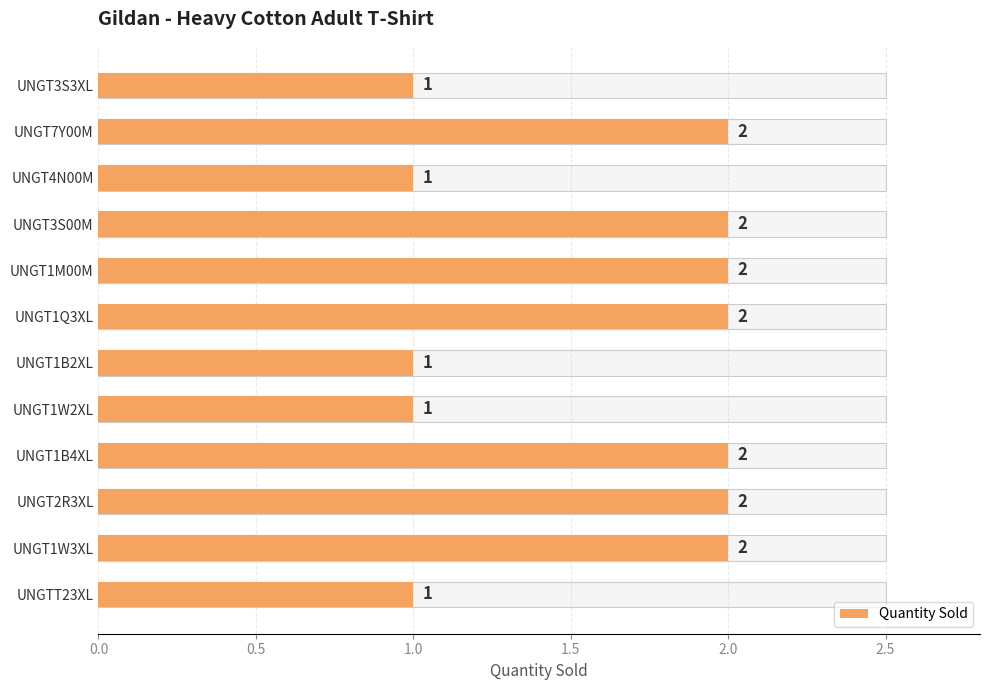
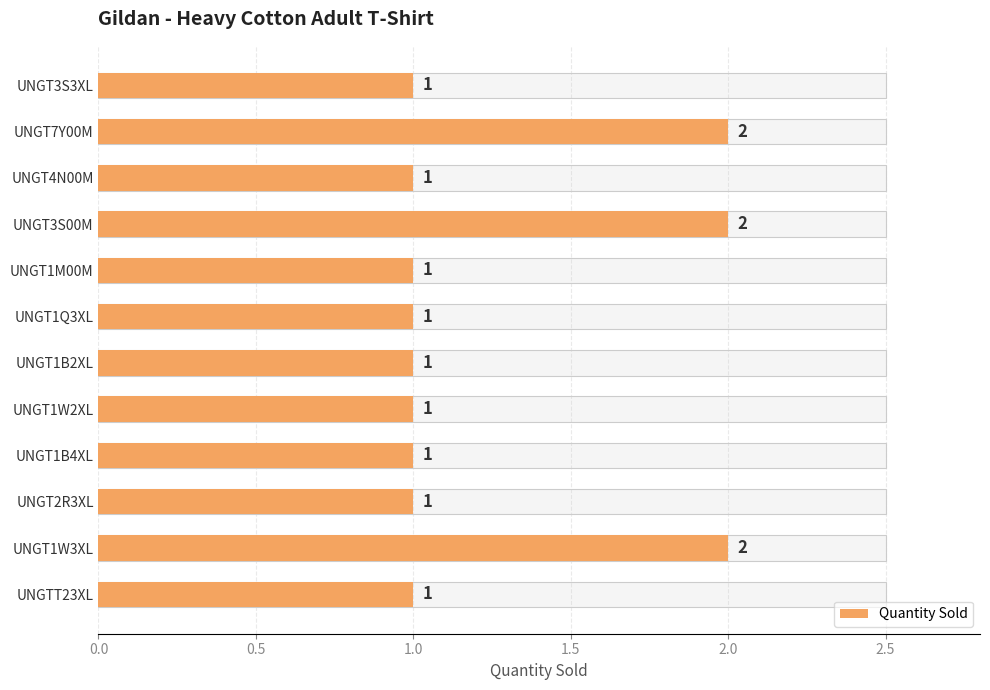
Quantity Sold, UNGT1M00M: 2 -> 1
Quantity Sold, UNGT1Q3XL: 2 -> 1
Quantity Sold, UNGT1B4XL: 2 -> 1
Quantity Sold, UNGT2R3XL: 2 -> 1
